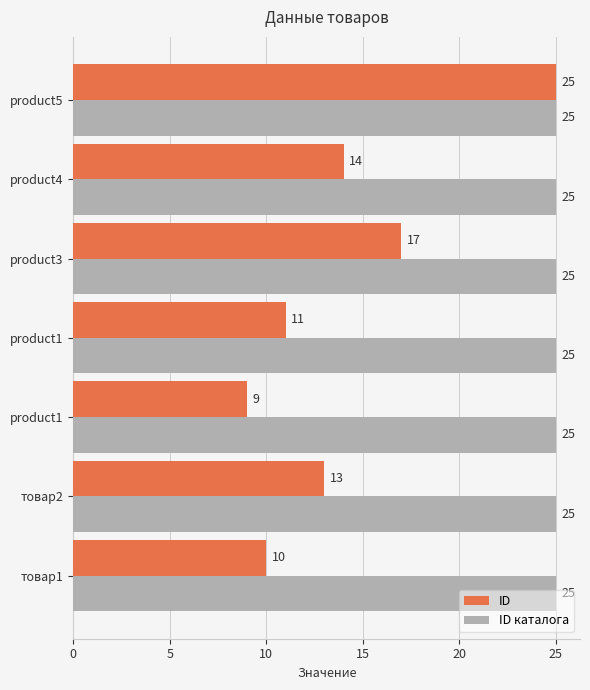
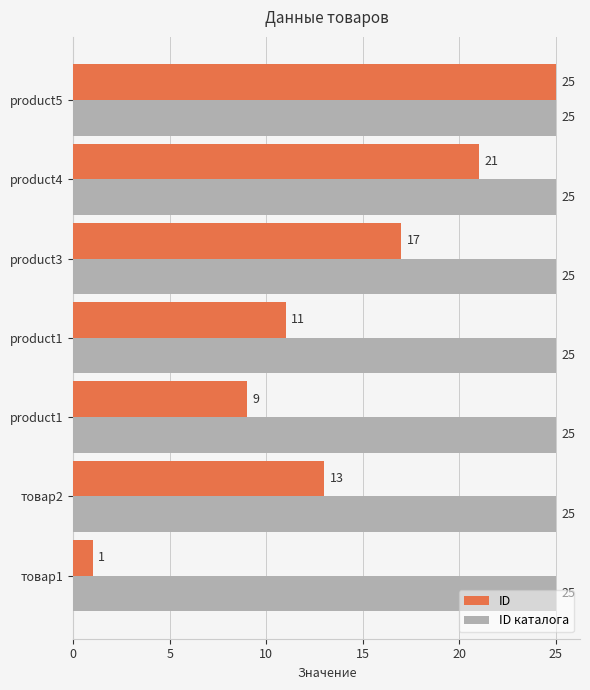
ID, product4: 14 -> 21
ID, товар1: 10 -> 1
